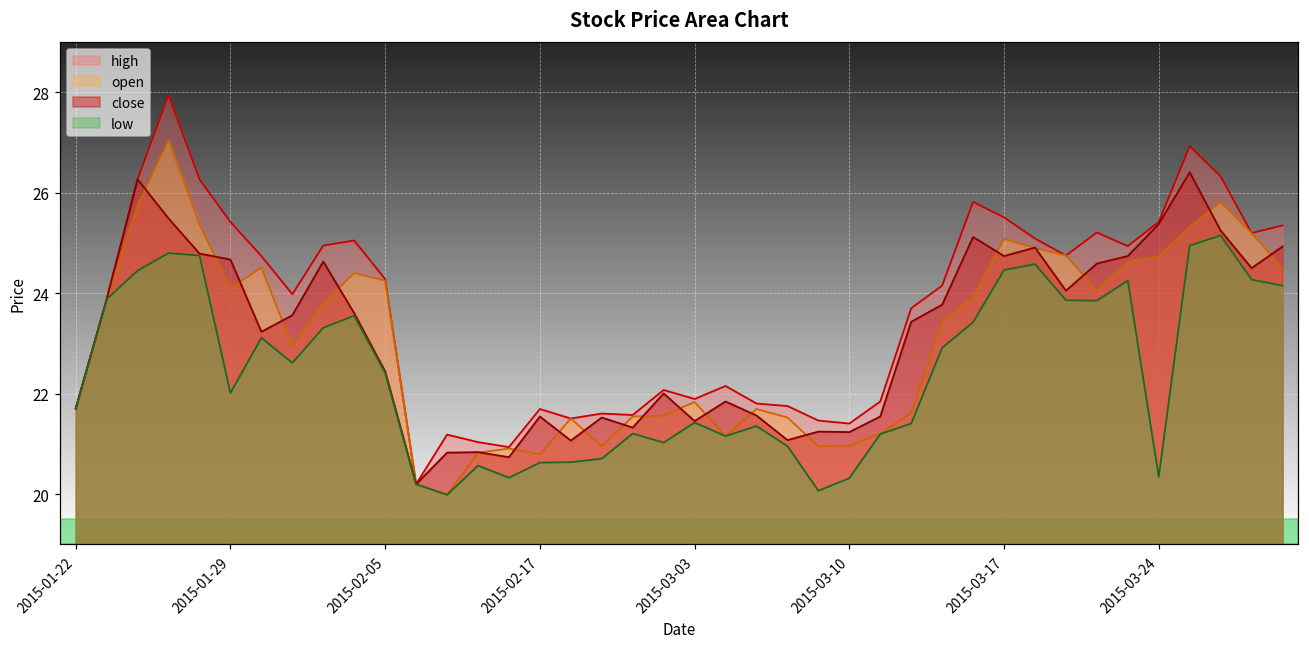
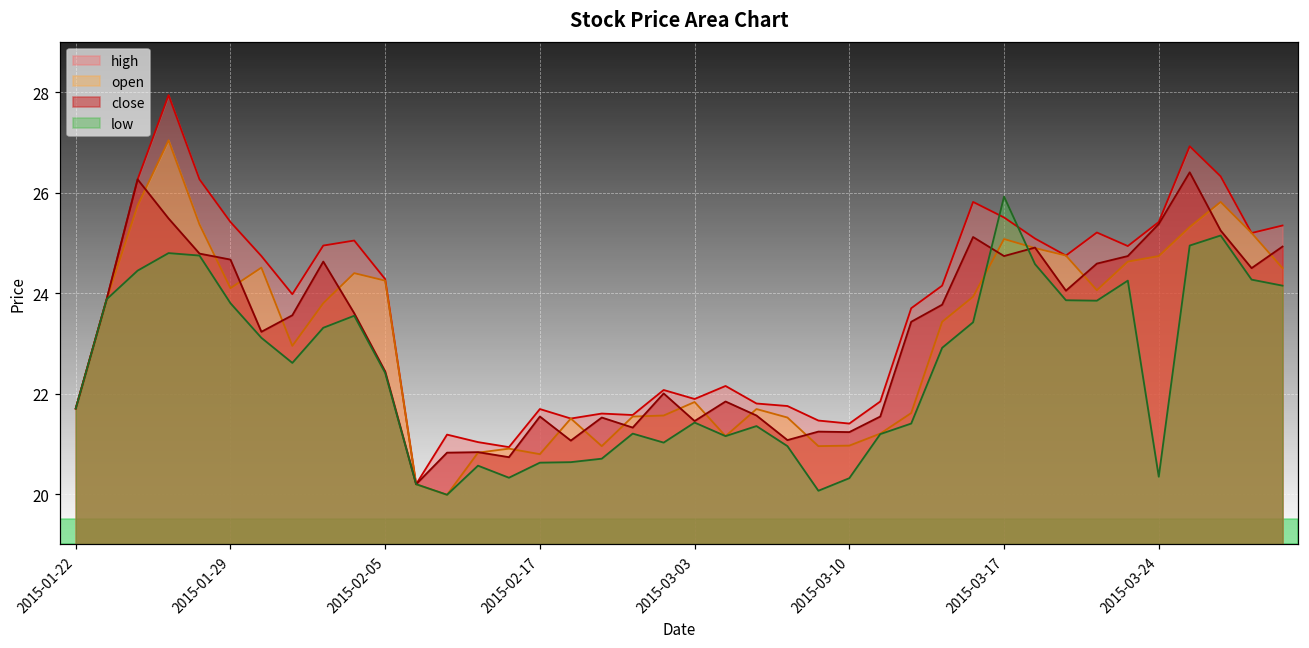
low, 2015-01-29: 22.0 -> 23.8
low, 2015-03-17: 24.5 -> 25.9
